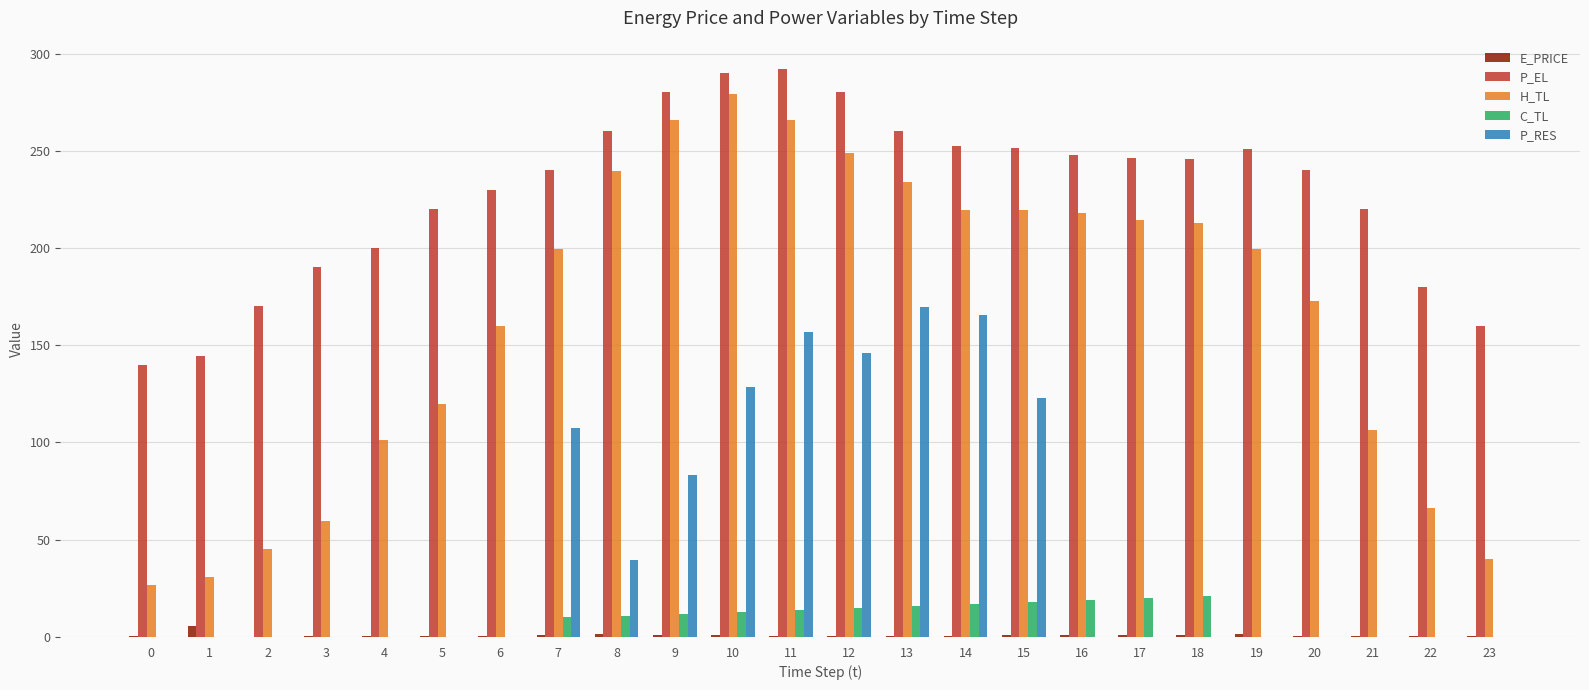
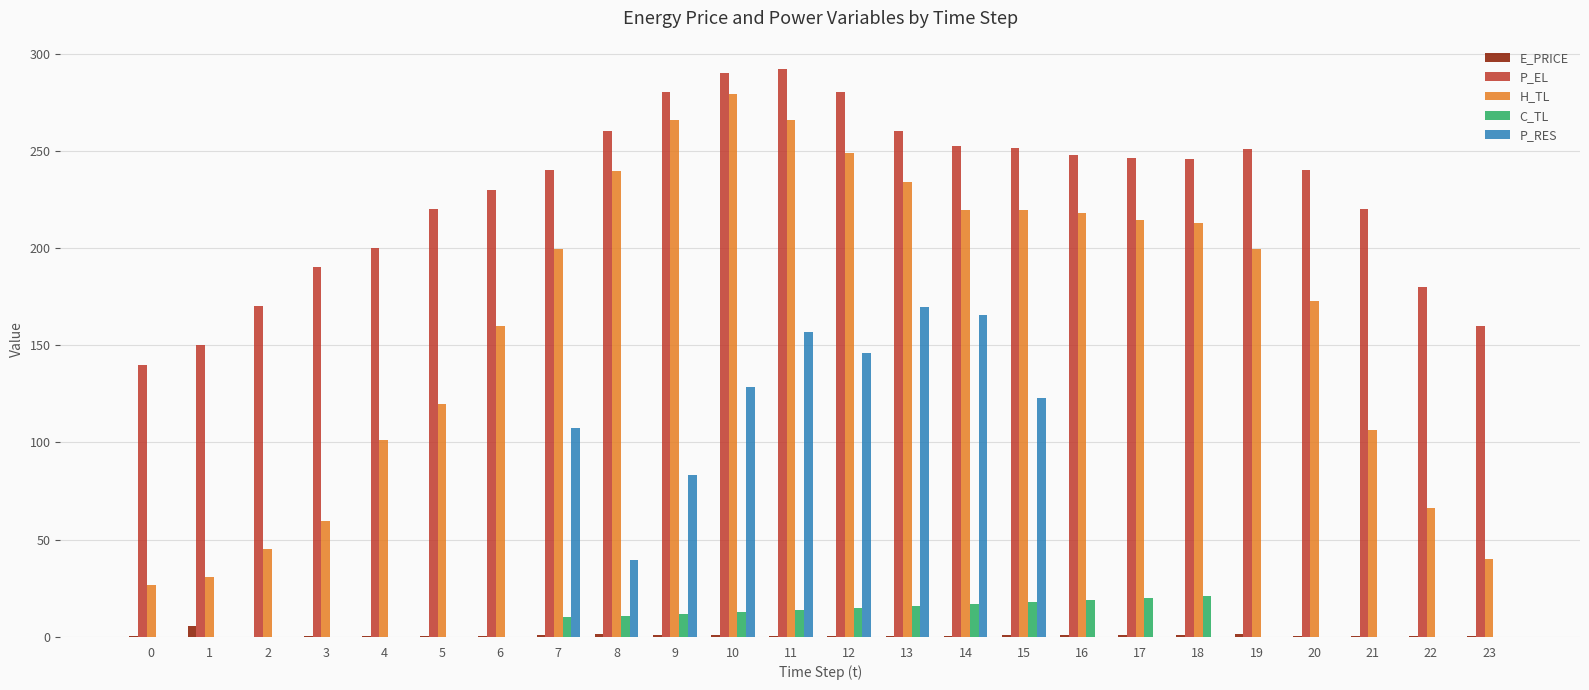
P_EL, 1: 144 -> 150
